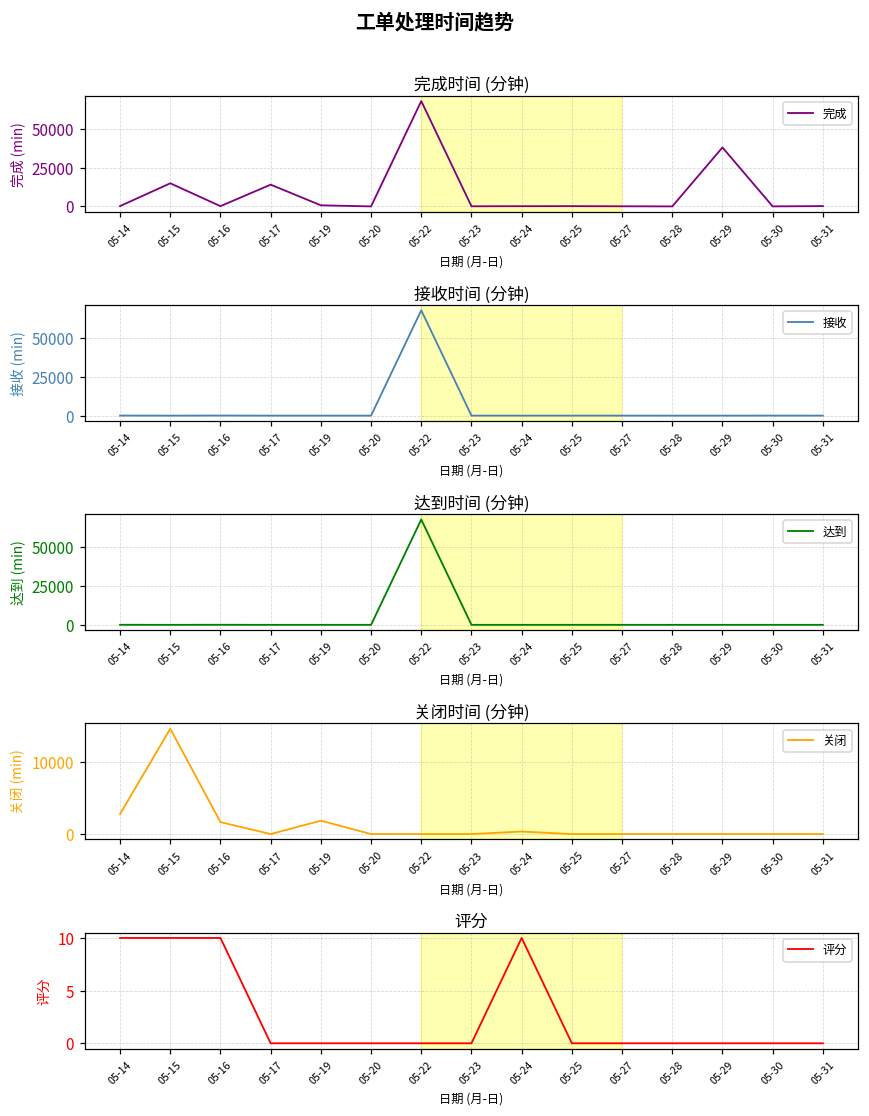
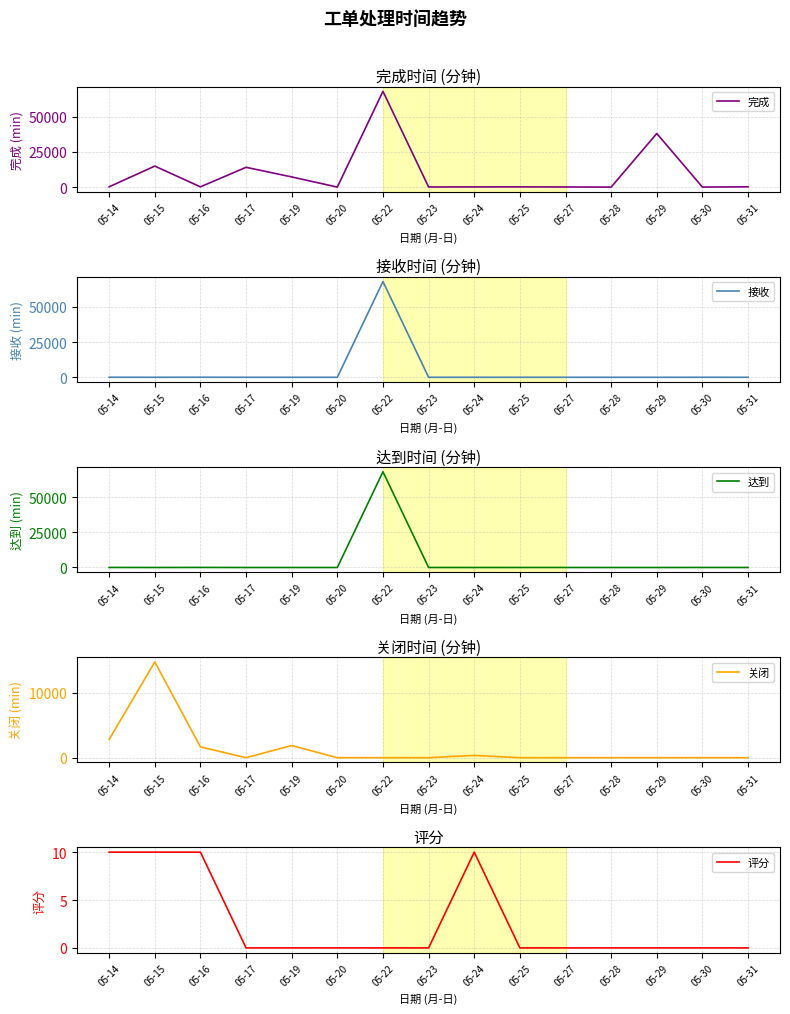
完成时间 (分钟), 05-19: 1000 -> 7000
